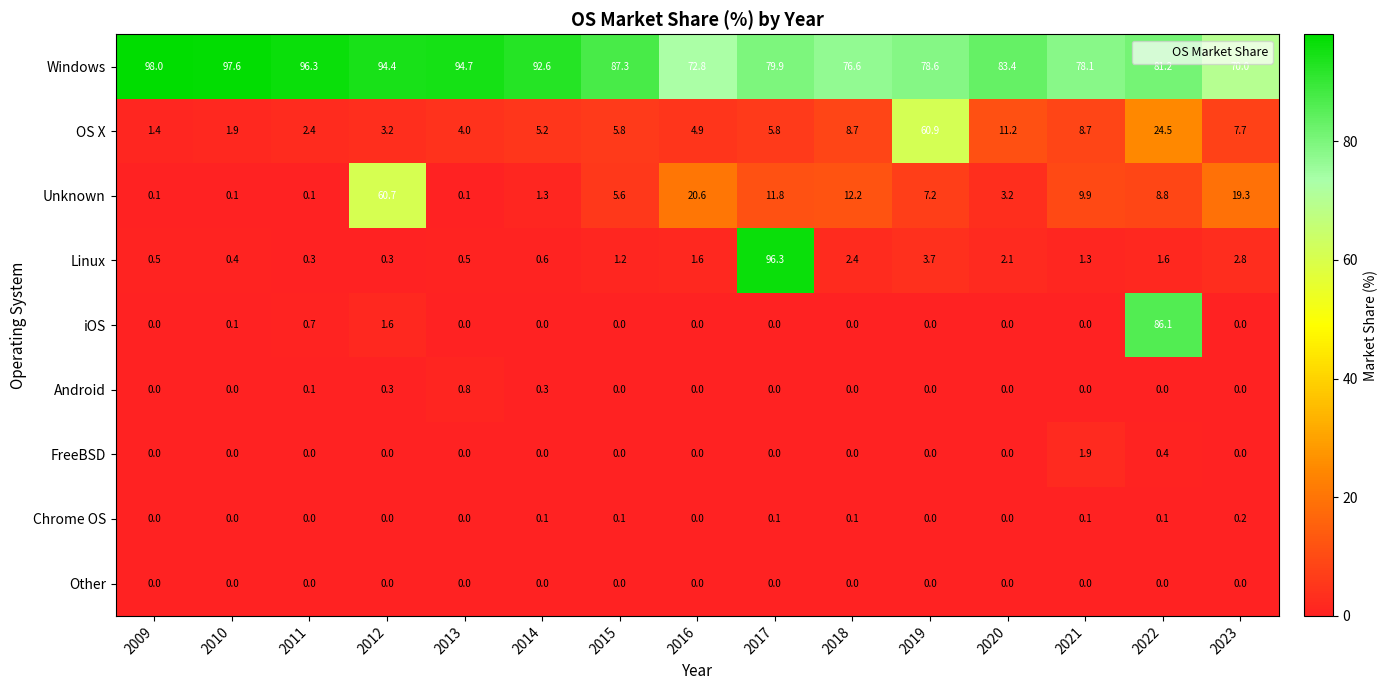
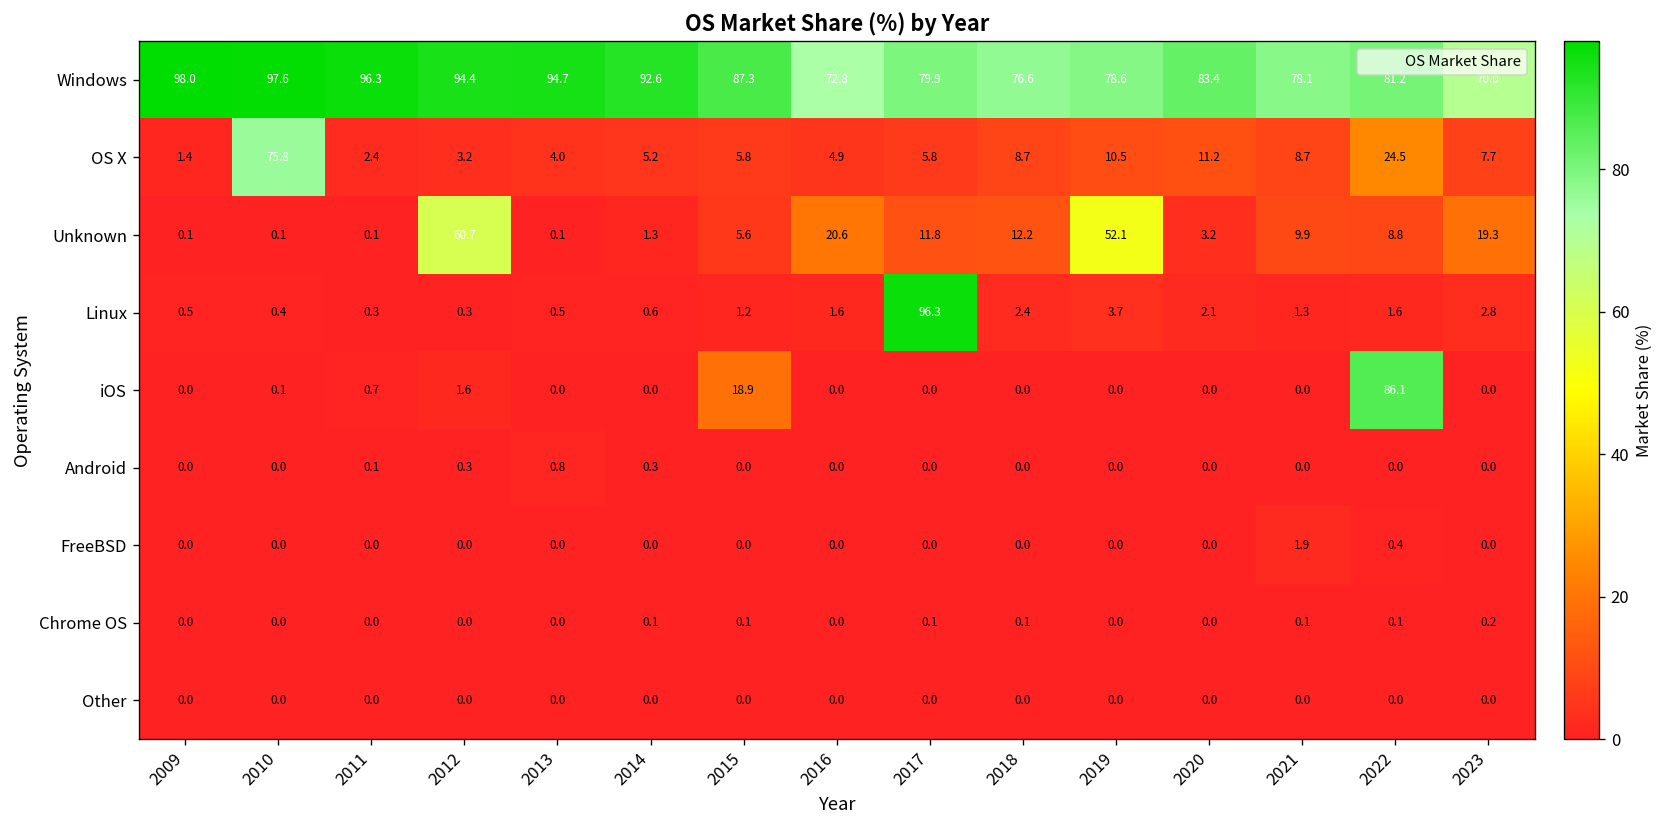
OS X, 2010: 1.9 -> 75.8
OS X, 2019: 60.9 -> 10.5
Unknown, 2019: 7.2 -> 52.1
iOS, 2015: 0.0 -> 18.9
